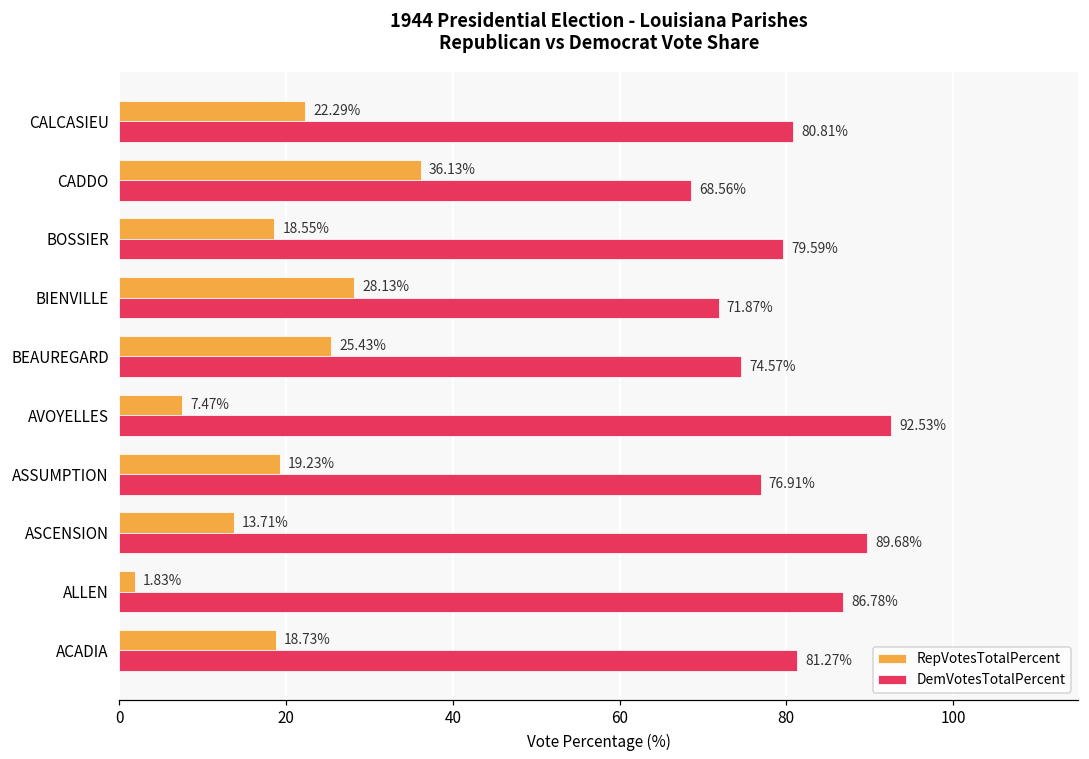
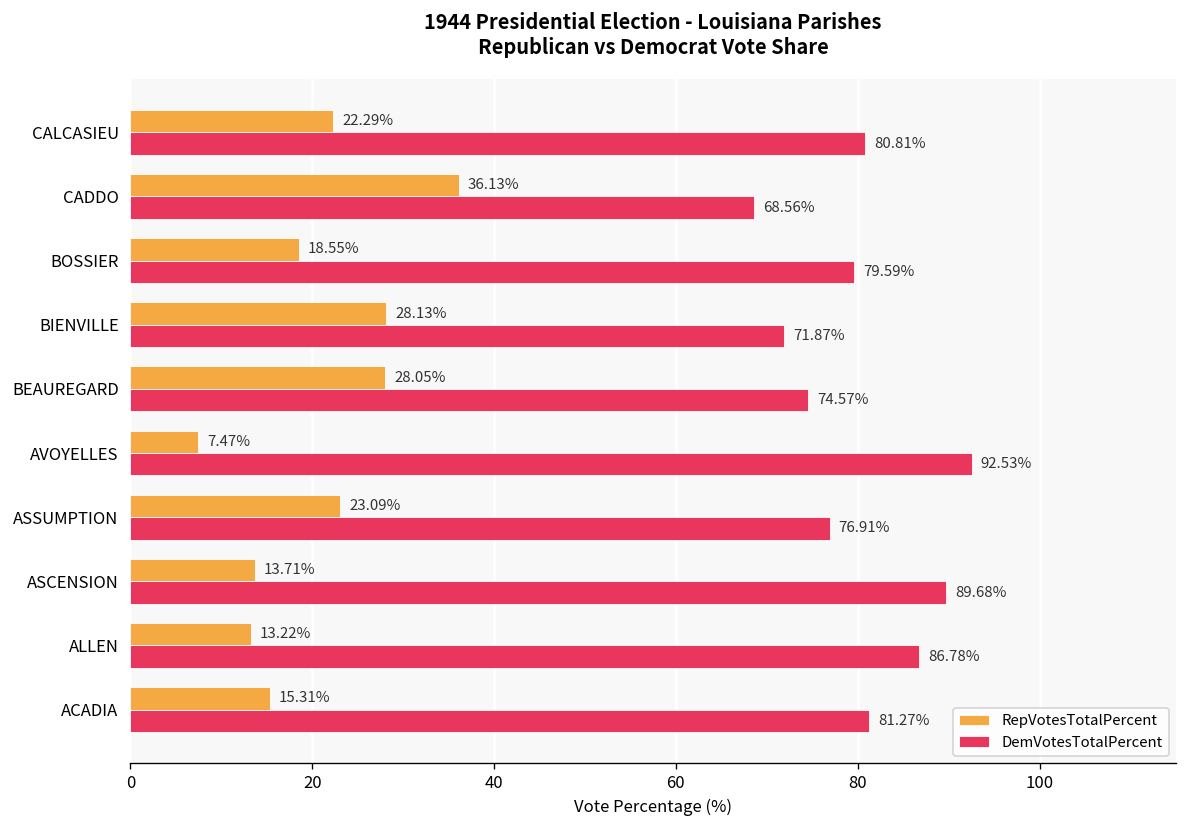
RepVotesTotalPercent, BEAUREGARD: 25.43% -> 28.05%
RepVotesTotalPercent, ASSUMPTION: 19.23% -> 23.09%
RepVotesTotalPercent, ALLEN: 1.83% -> 13.22%
RepVotesTotalPercent, ACADIA: 18.73% -> 15.31%
